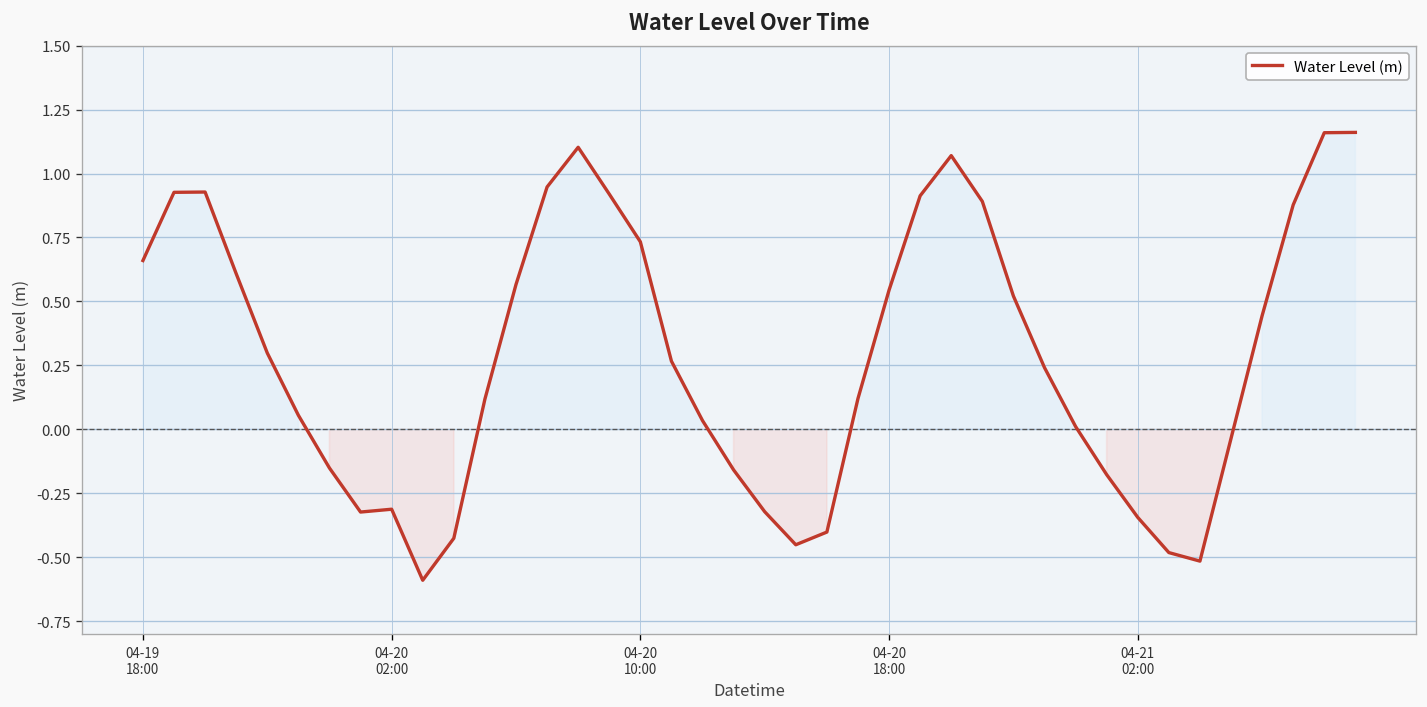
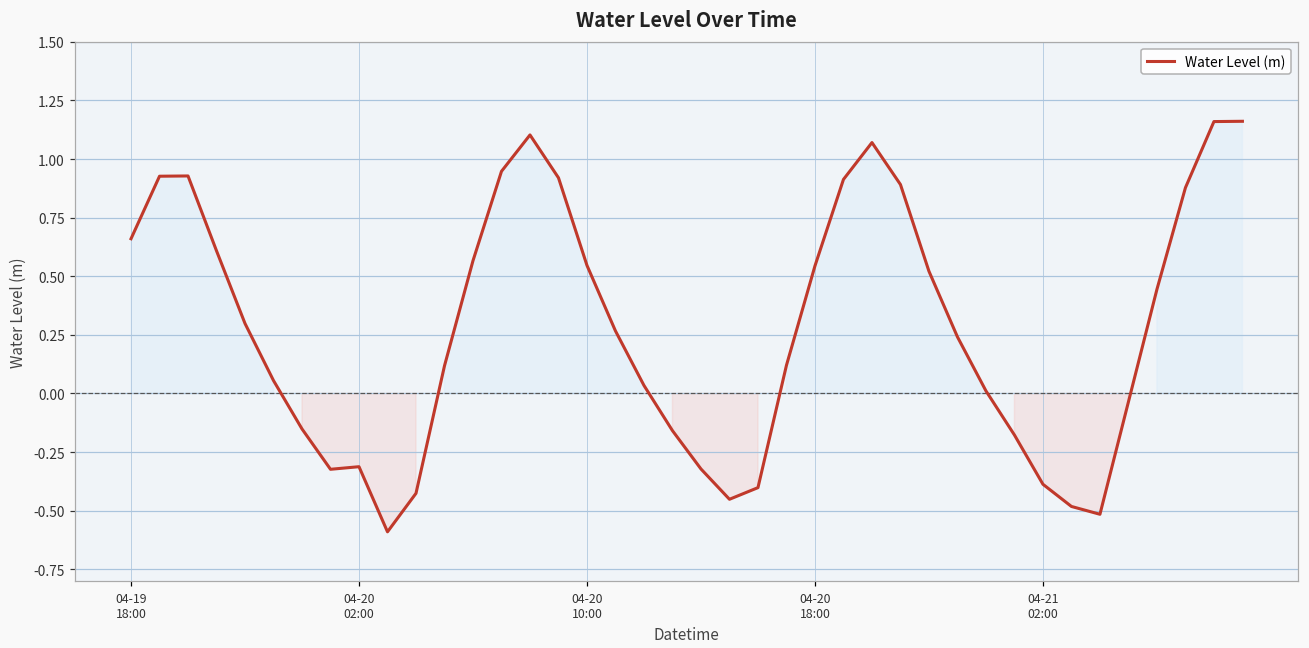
04-20 10:00: 0.73 -> 0.55
04-21 02:00: -0.34 -> -0.39
